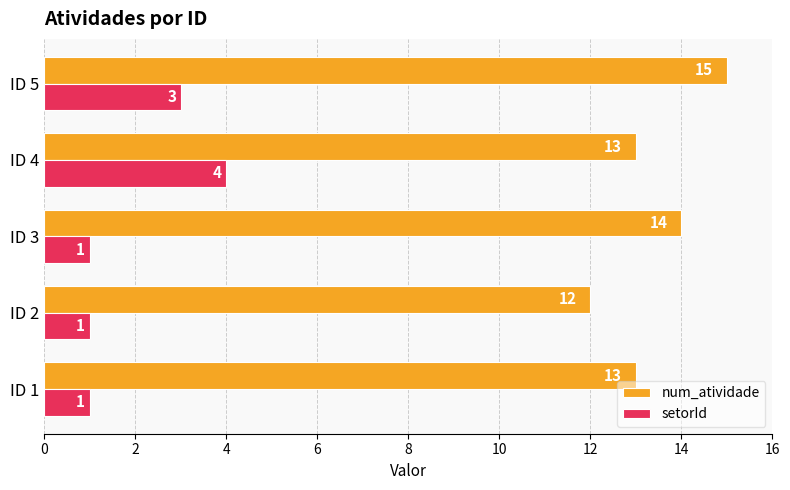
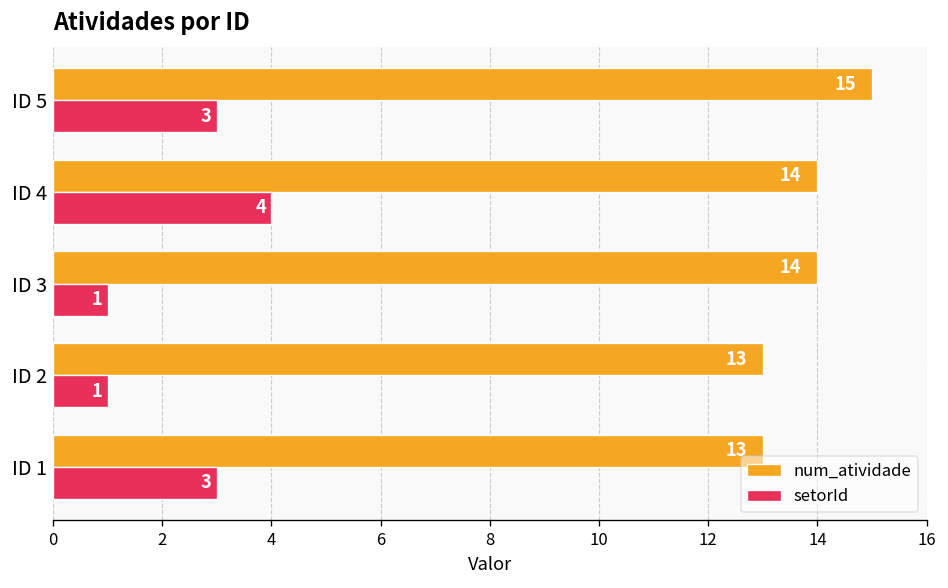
num_atividade, ID 4: 13 -> 14
num_atividade, ID 2: 12 -> 13
setorId, ID 1: 1 -> 3
